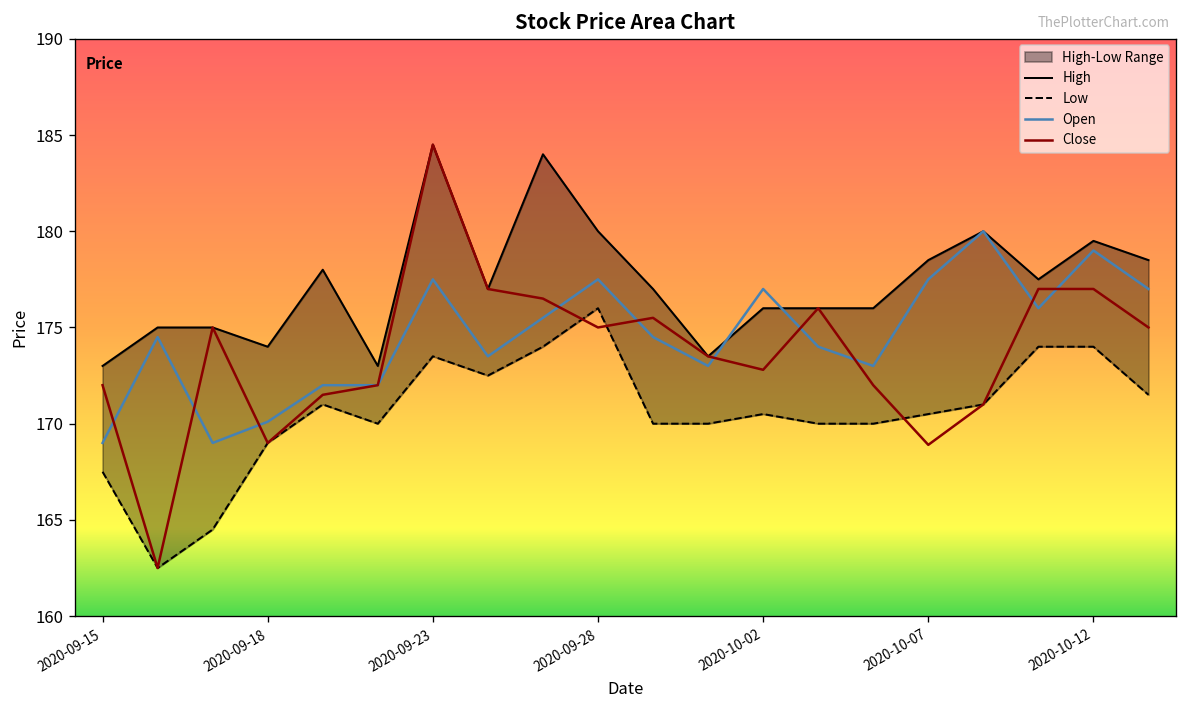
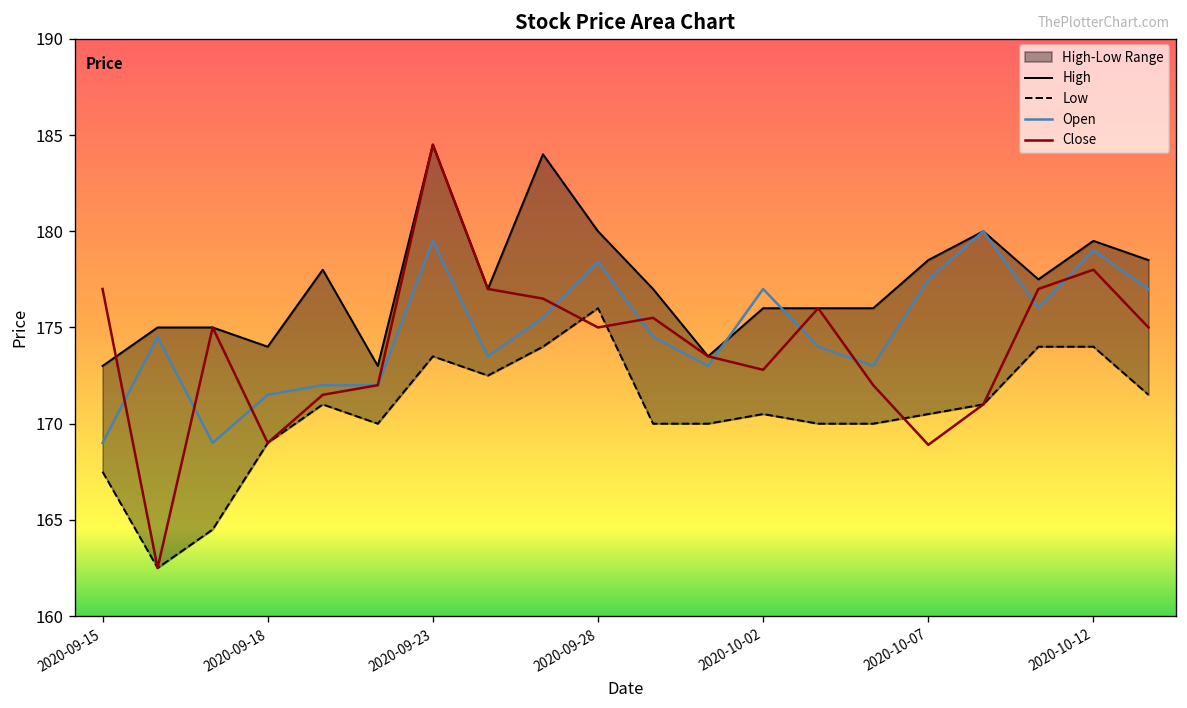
Close, 2020-09-15: 172 -> 177
Open, 2020-09-18: 170.1 -> 171.5
Open, 2020-09-23: 177.5 -> 179.5
Open, 2020-09-28: 177.5 -> 178.4
Close, 2020-10-12: 177 -> 178
